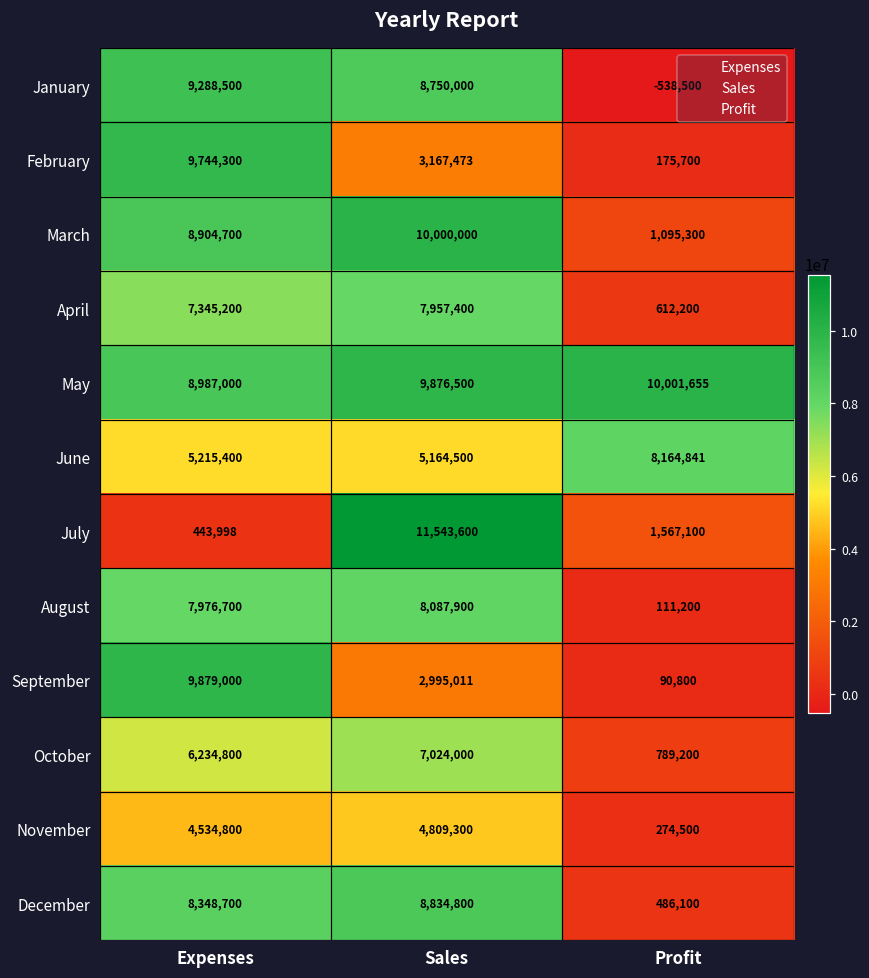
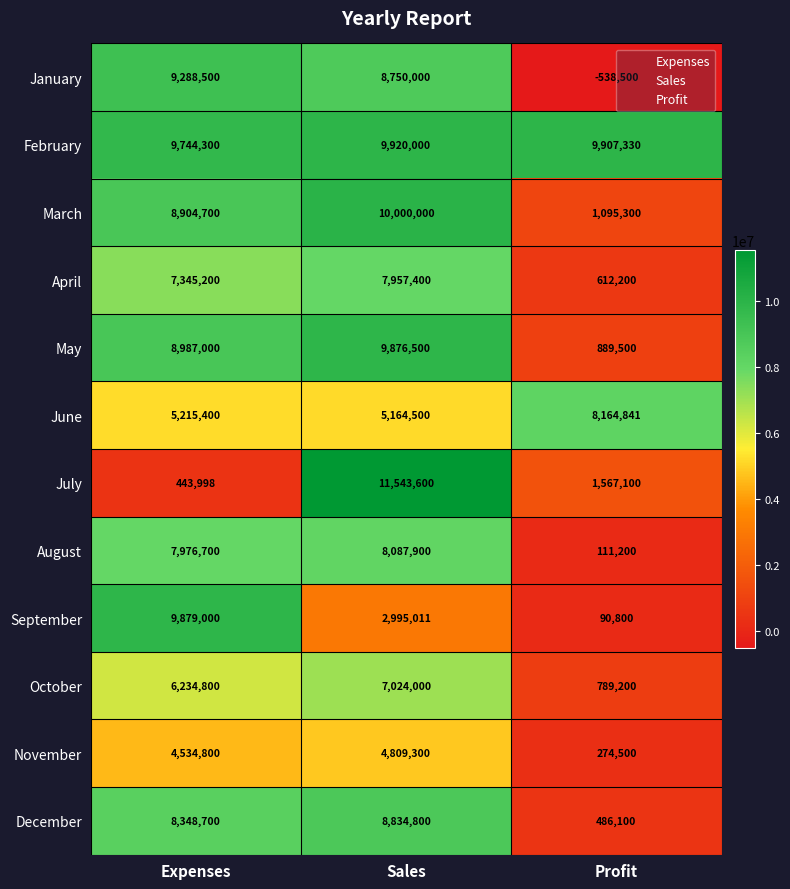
February, Sales: 3,167,473 -> 9,920,000
February, Profit: 175,700 -> 9,907,330
May, Profit: 10,001,655 -> 889,500
